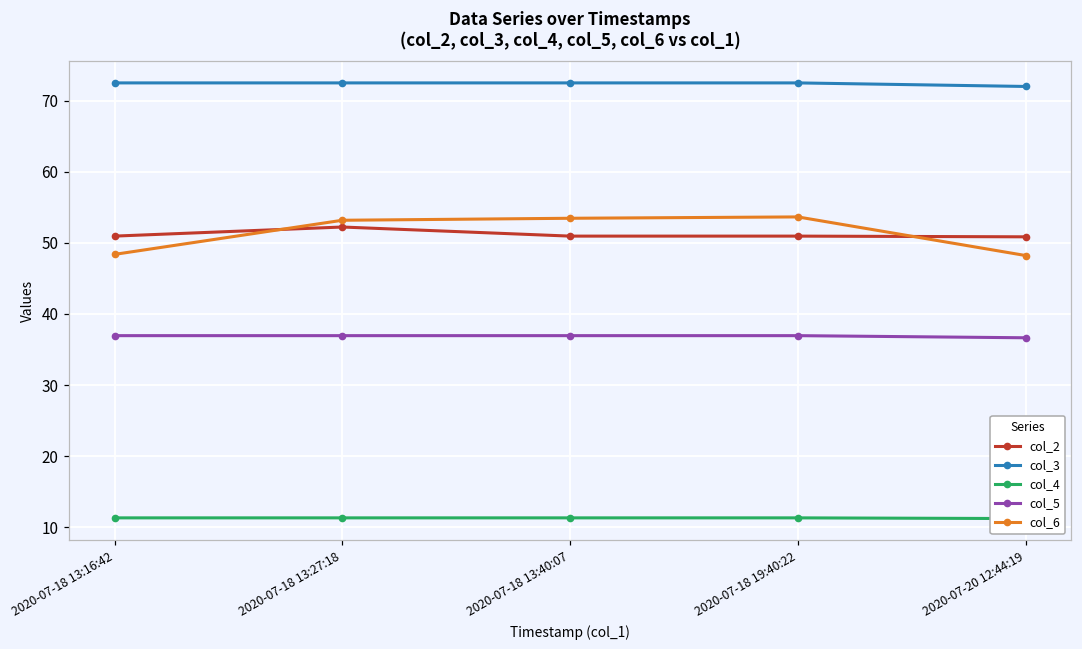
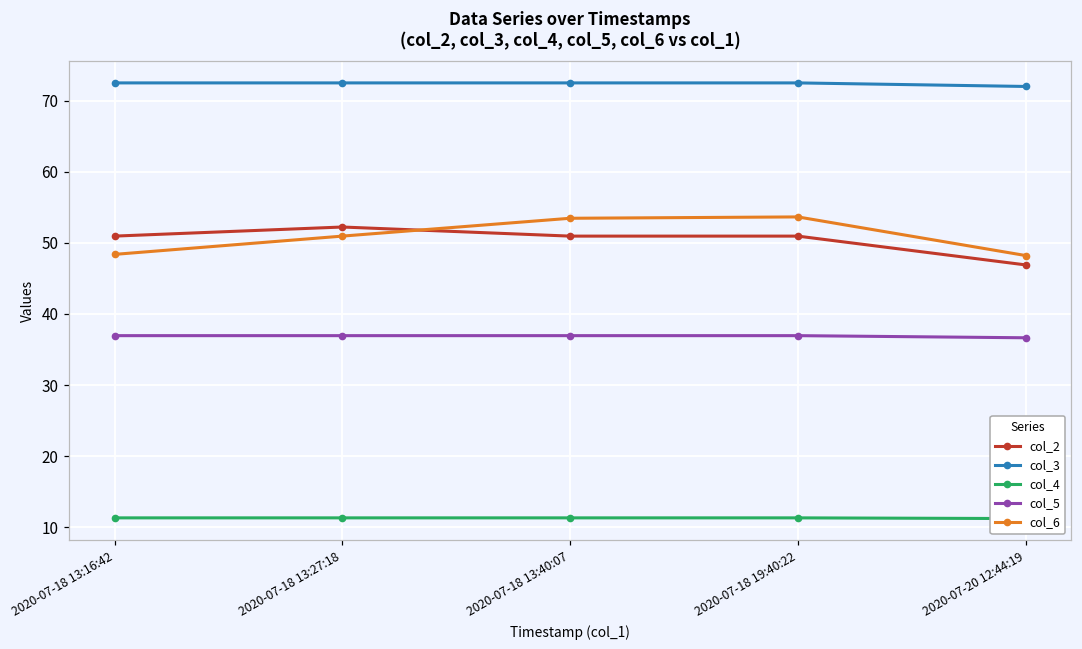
col_6, 2020-07-18 13:27:18: 53 -> 51
col_2, 2020-07-20 12:44:19: 51 -> 47
